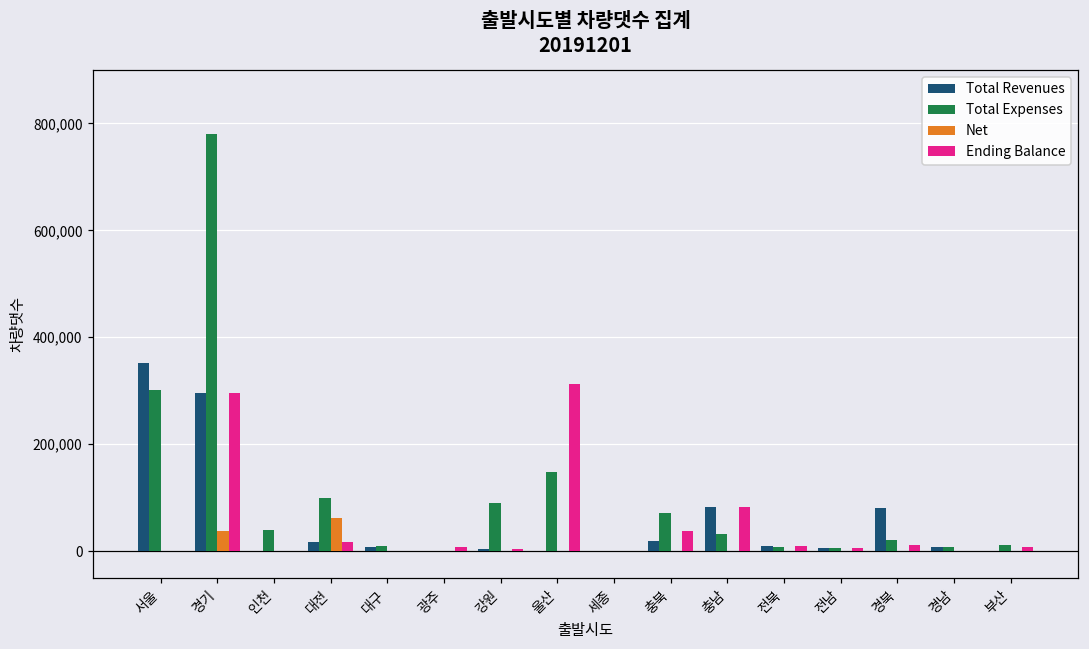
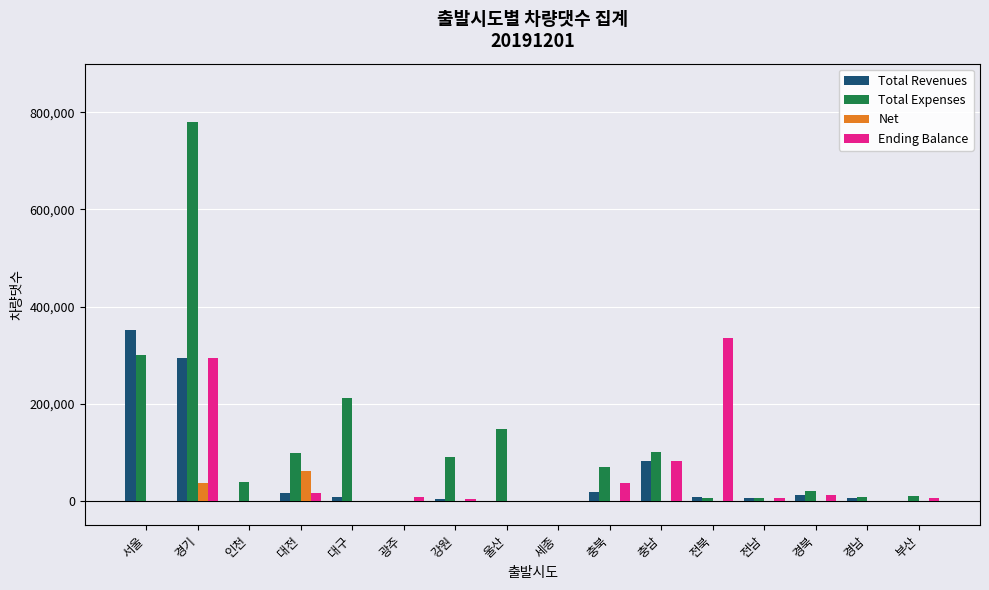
Total Expenses, 대구: 10,000 -> 210,000
Ending Balance, 울산: 310,000 -> 0
Total Expenses, 충남: 30,000 -> 100,000
Ending Balance, 전북: 10,000 -> 340,000
Total Revenues, 경북: 80,000 -> 10,000
